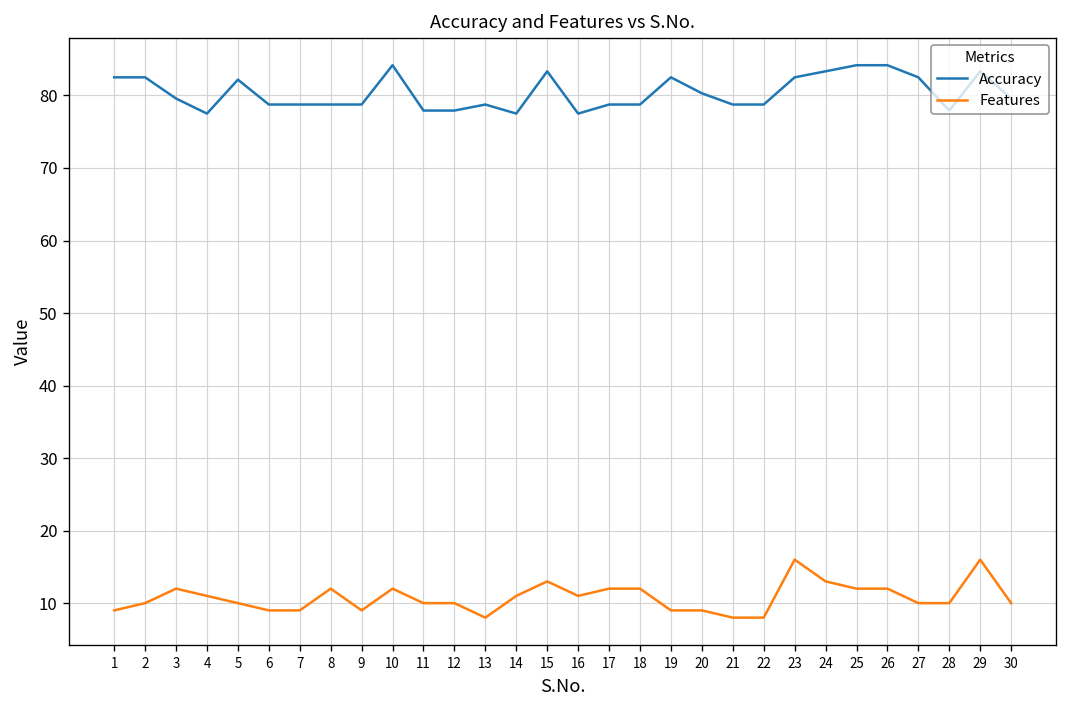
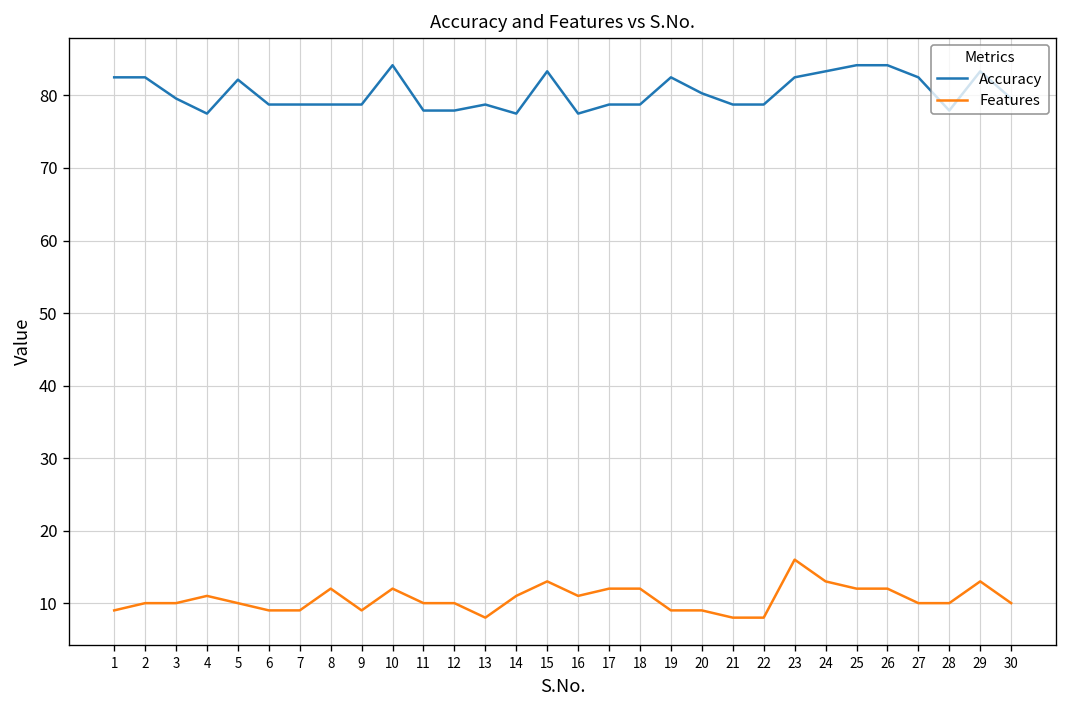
Features, 3: 12 -> 10
Features, 29: 16 -> 13
